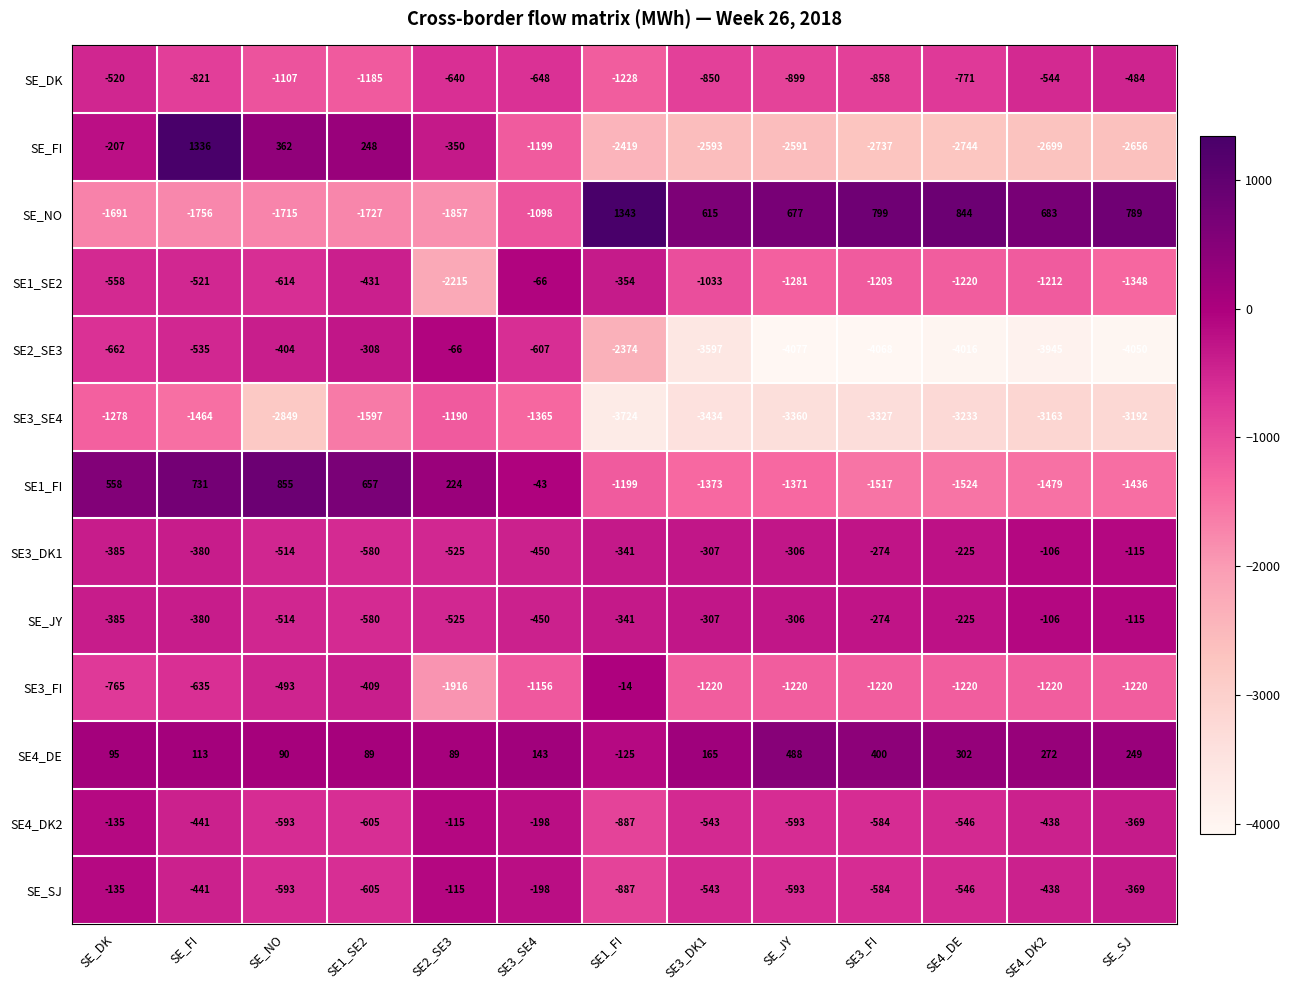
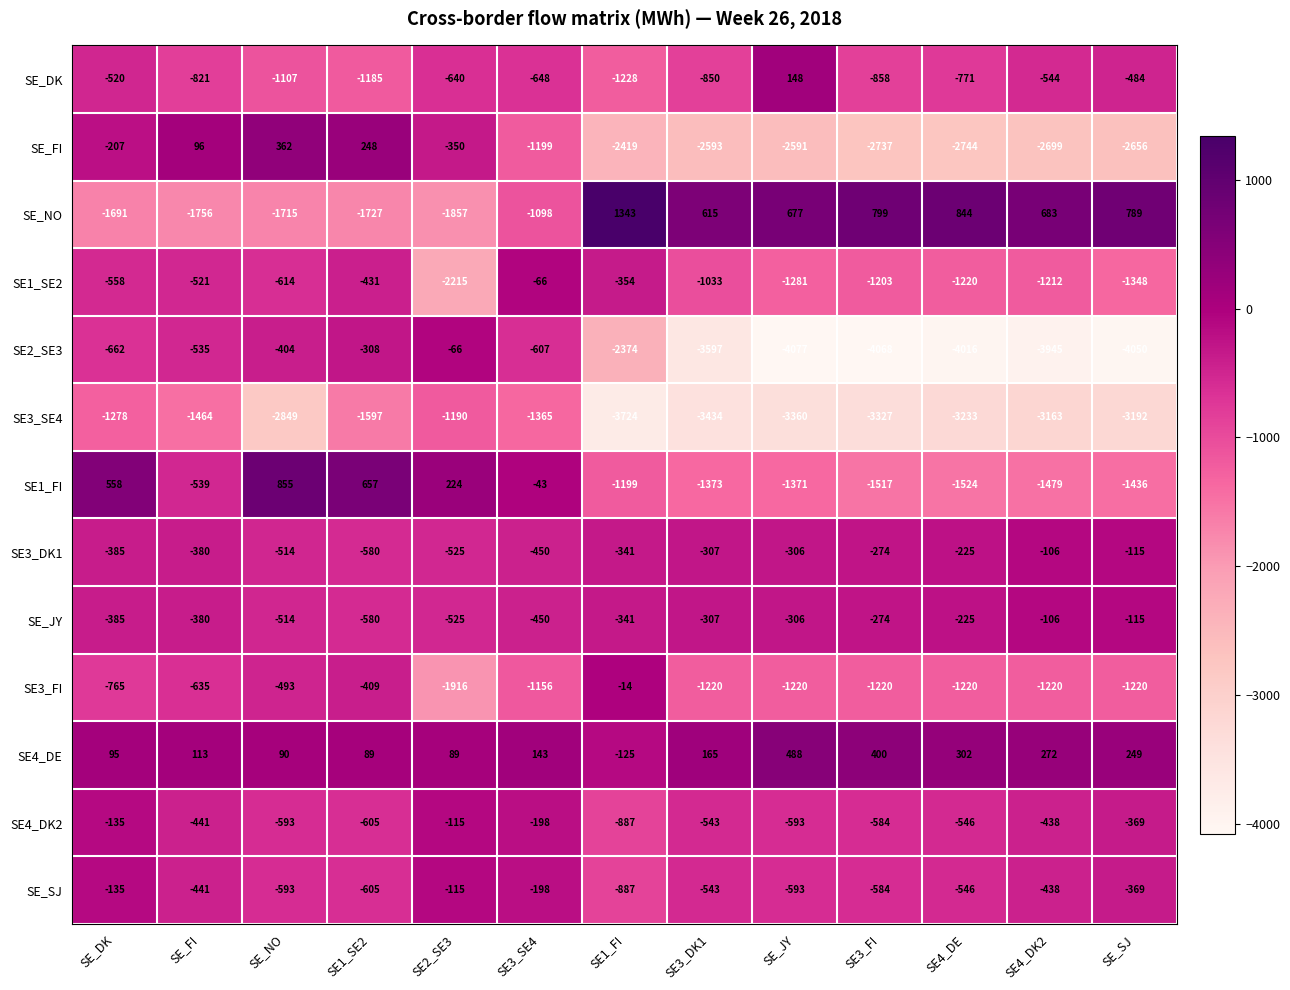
SE_DK, SE_JY: -899 -> 148
SE_FI, SE_FI: 1336 -> 96
SE1_FI, SE_FI: 731 -> -539
